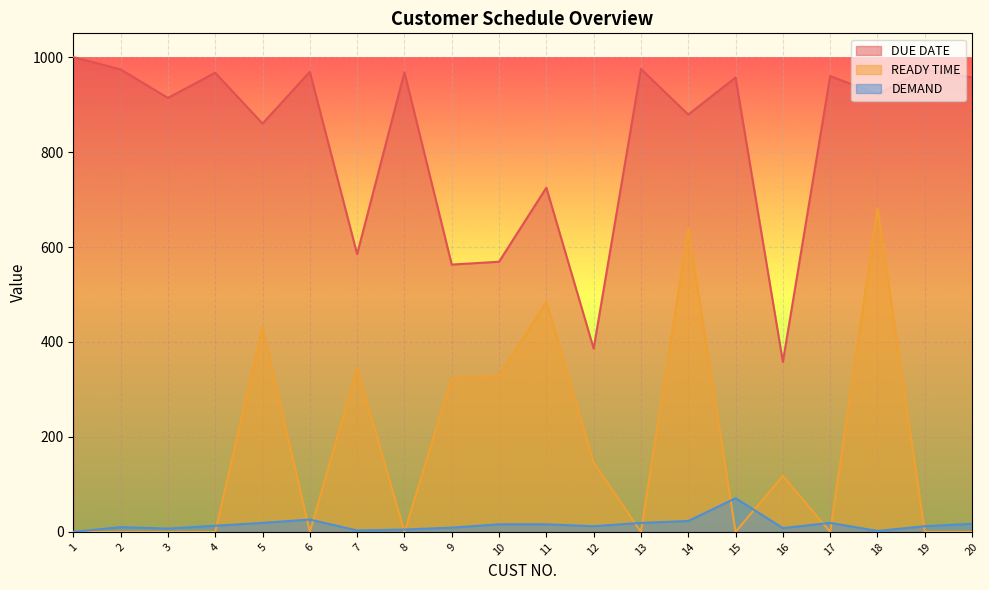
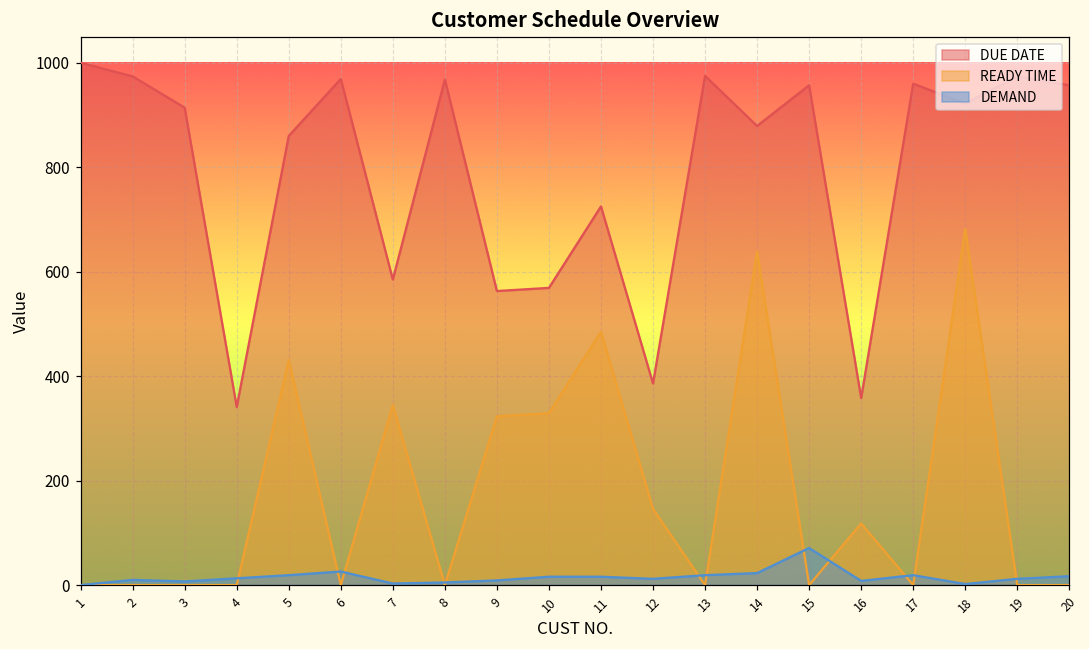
DUE DATE, 4: 970 -> 340
